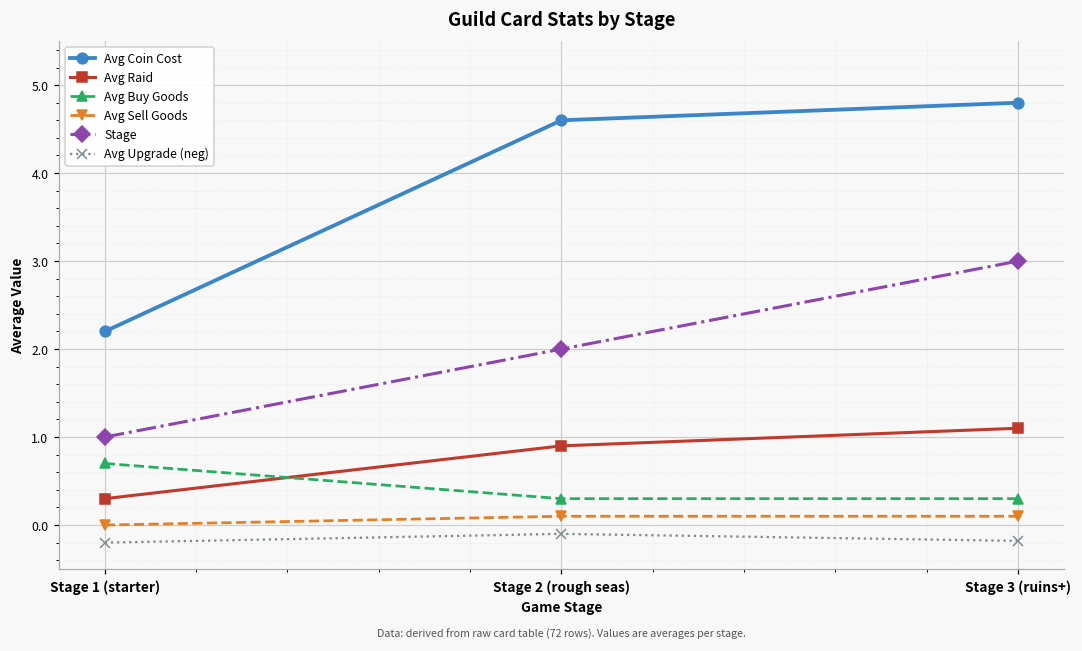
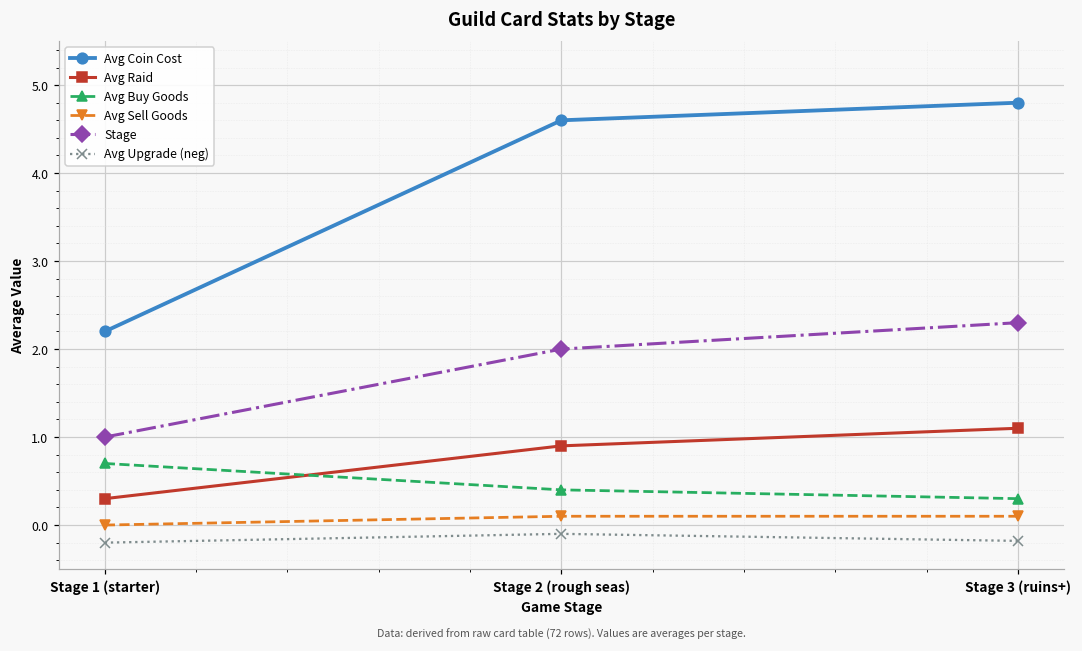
Avg Buy Goods, Stage 2 (rough seas): 0.3 -> 0.4
Stage, Stage 3 (ruins+): 3.0 -> 2.3
